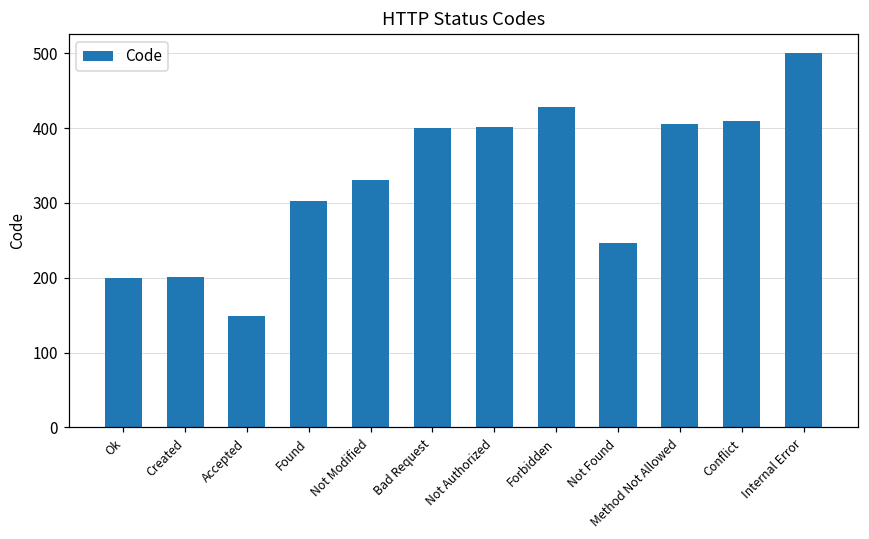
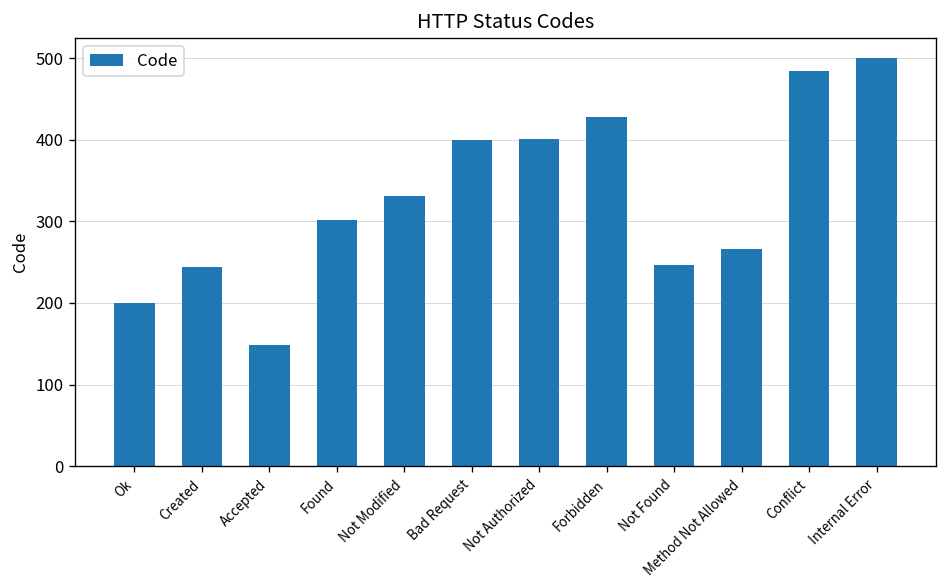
Created: 200 -> 240
Method Not Allowed: 410 -> 270
Conflict: 410 -> 480
